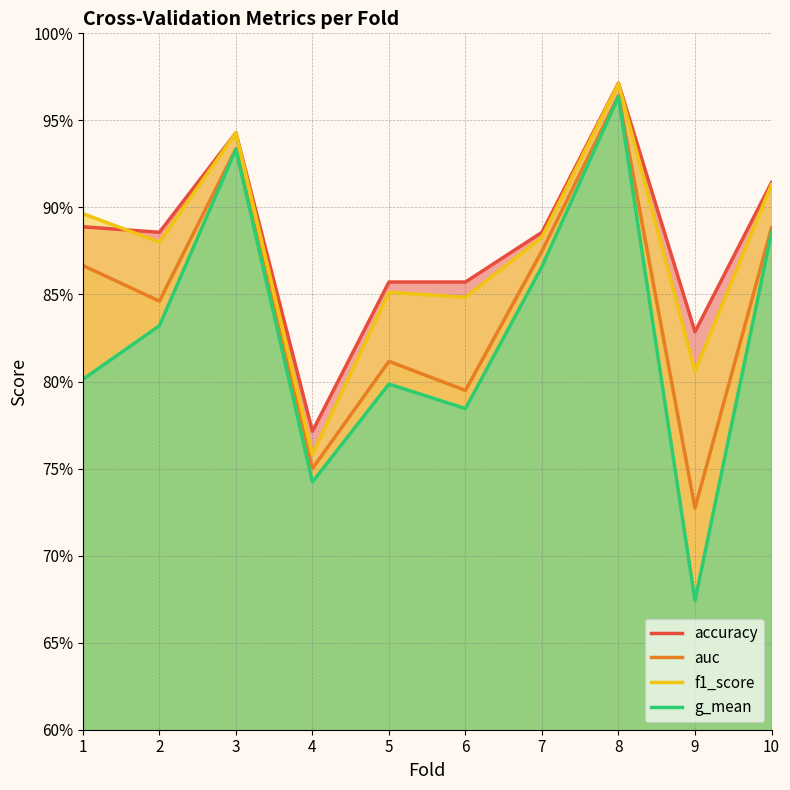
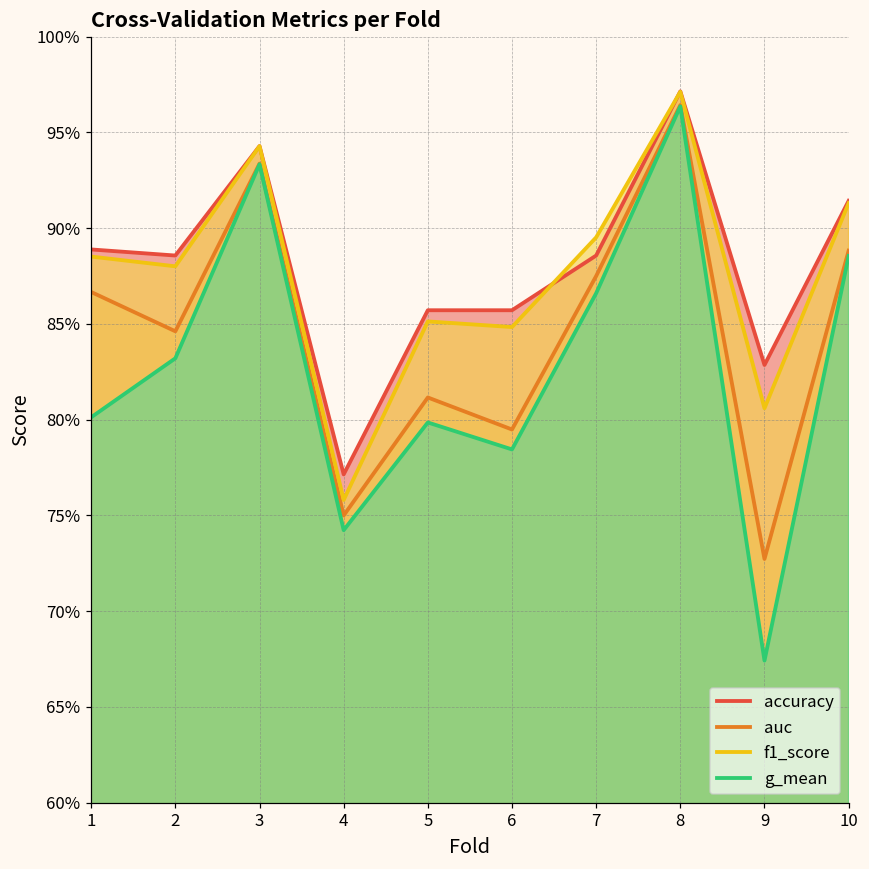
f1_score, 1: 89.6% -> 88.5%
f1_score, 7: 88.3% -> 89.5%
